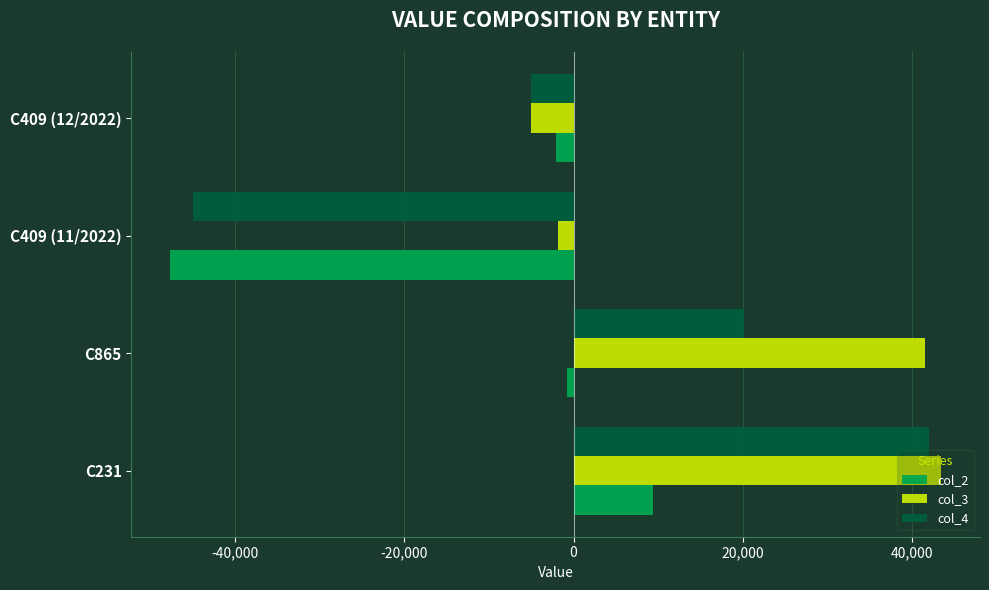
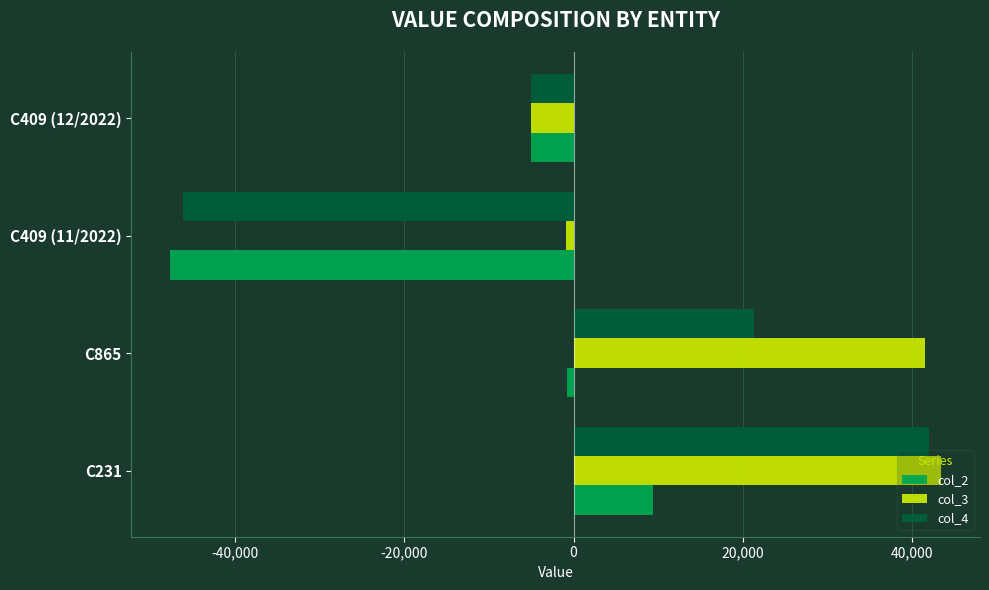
col_2, C409 (12/2022): -2,000 -> -5,000
col_4, C409 (11/2022): -45,000 -> -46,000
col_3, C409 (11/2022): -2,000 -> -1,000
col_4, C865: 20,000 -> 21,000
